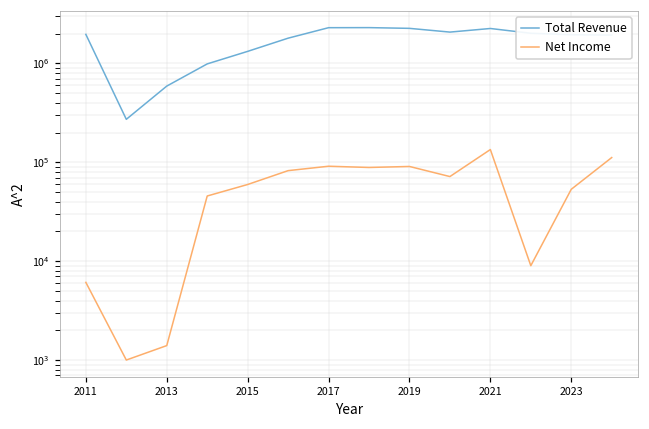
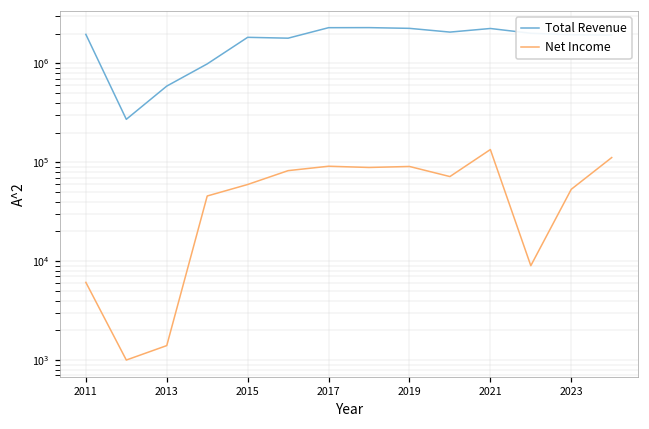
Total Revenue, 2015: 1300000 -> 1800000
